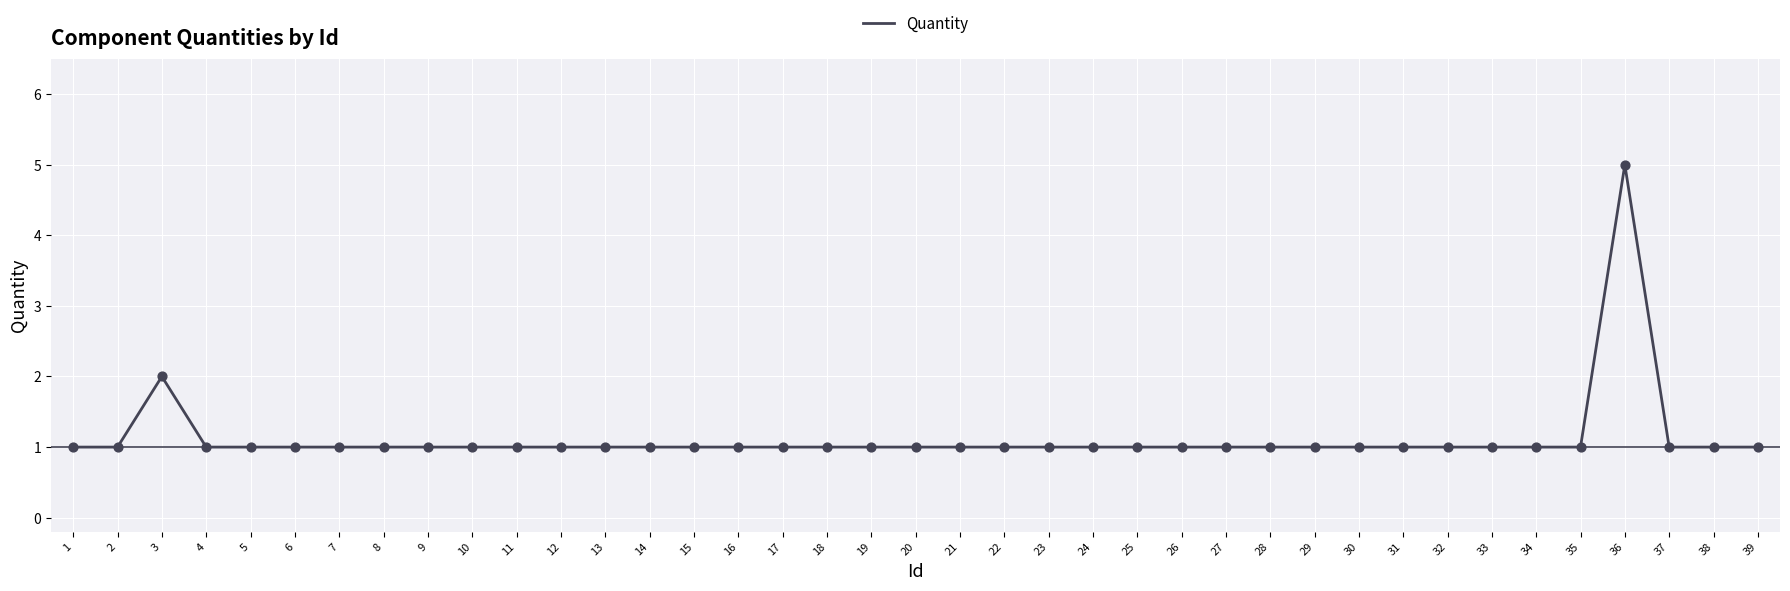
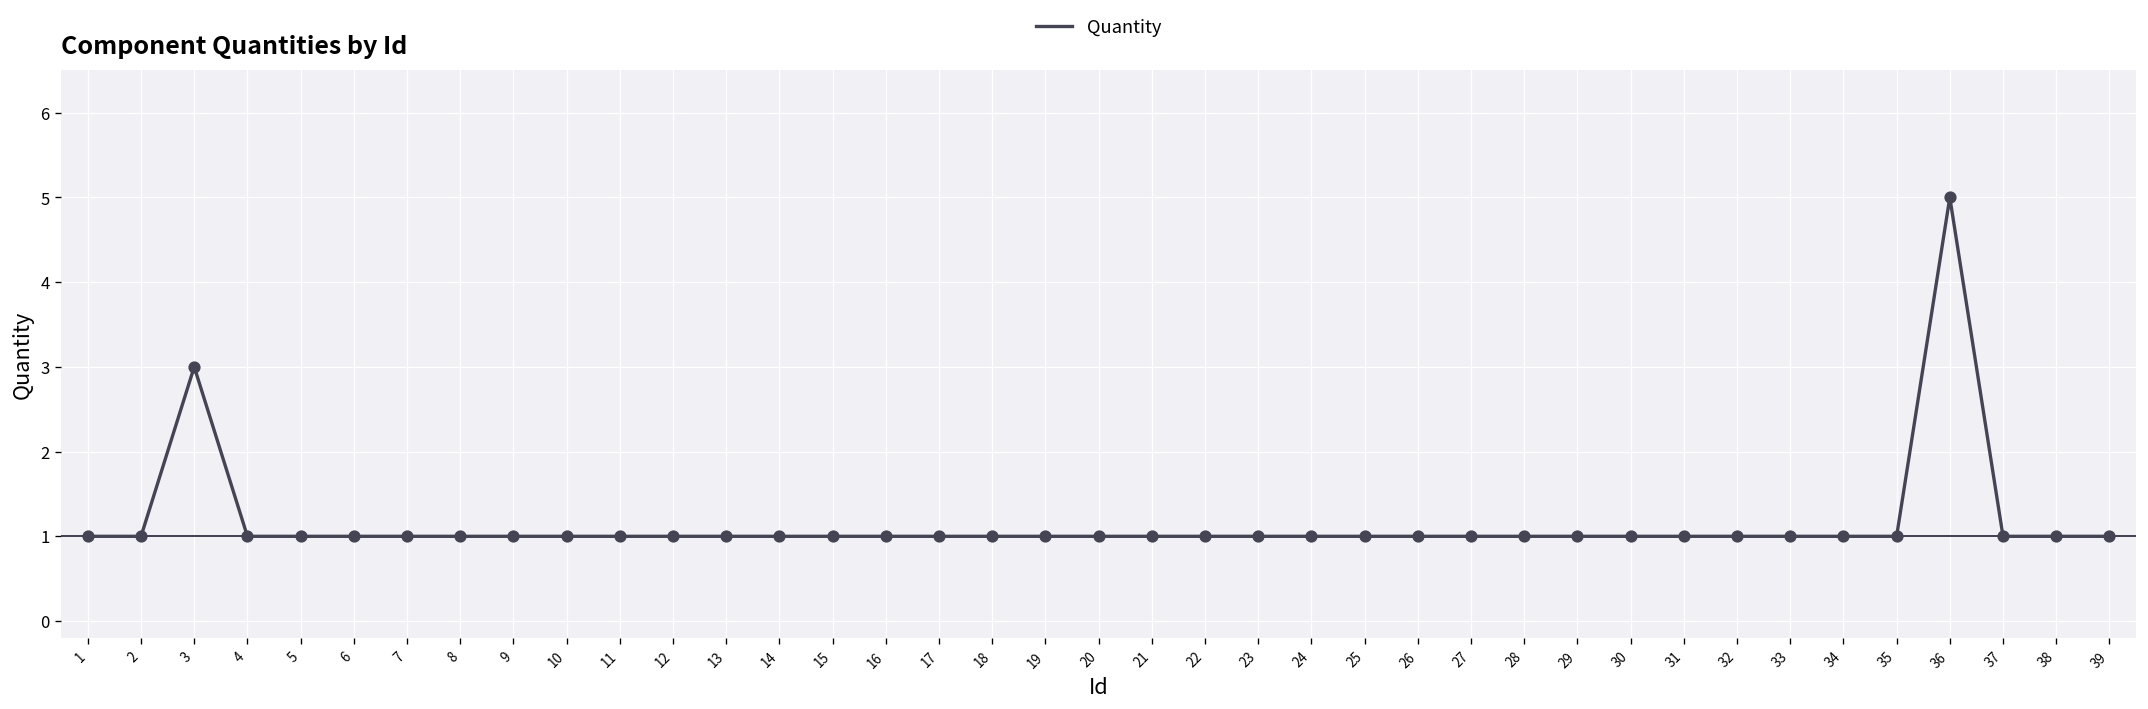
3: 2 -> 3
